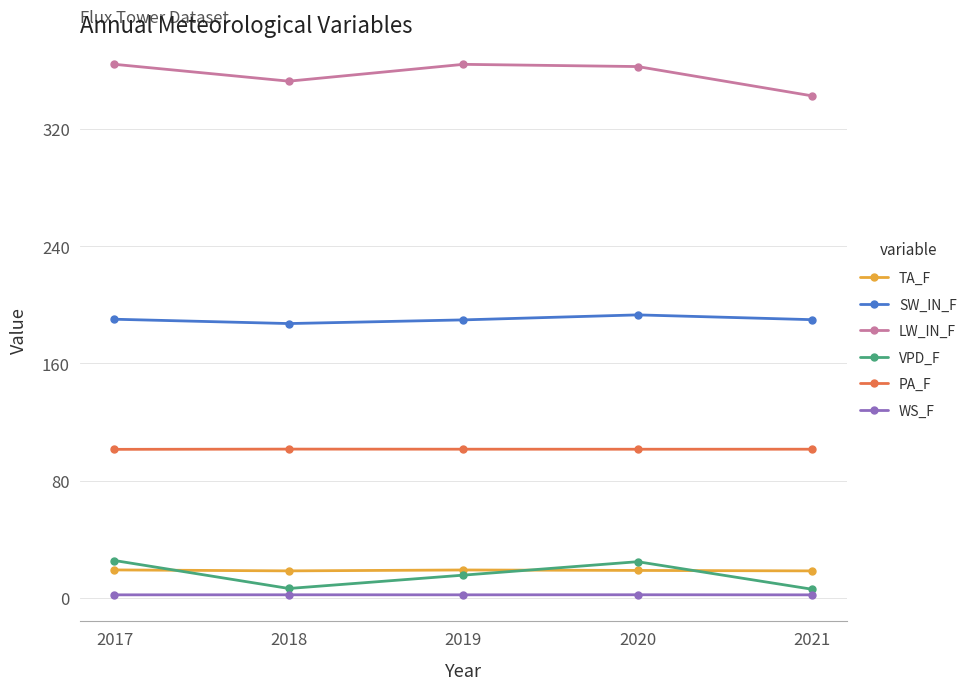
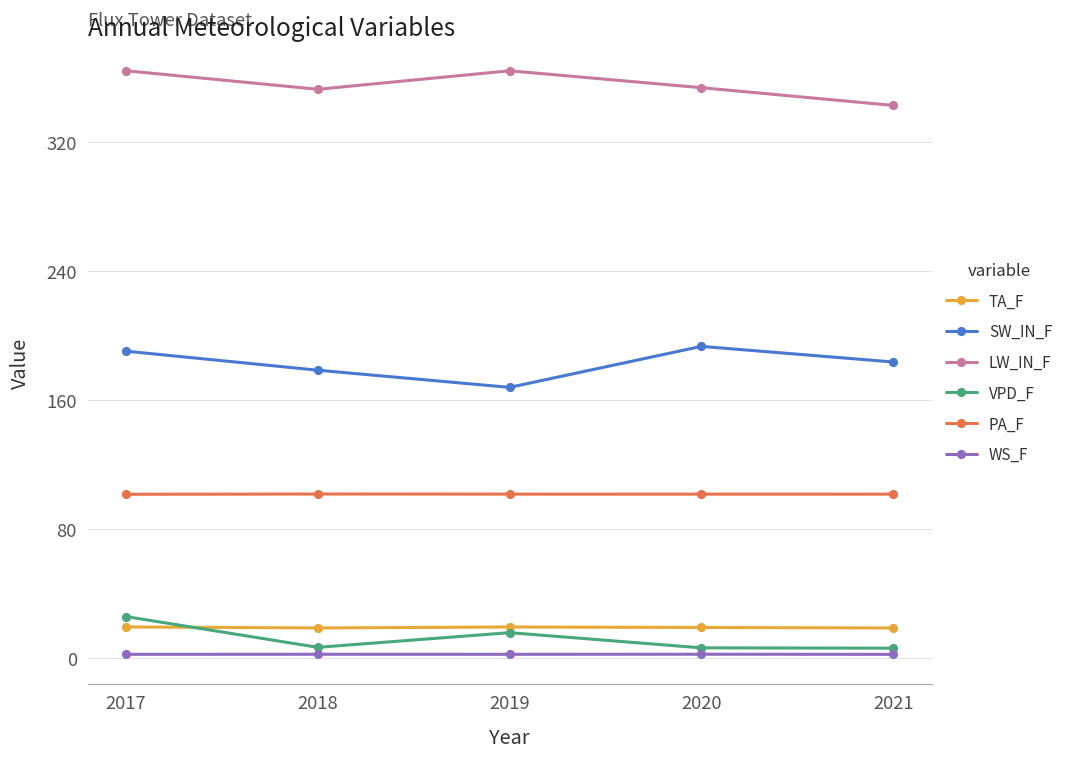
SW_IN_F, 2018: 187 -> 178
SW_IN_F, 2019: 190 -> 168
LW_IN_F, 2020: 363 -> 354
VPD_F, 2020: 25 -> 6
SW_IN_F, 2021: 190 -> 183
